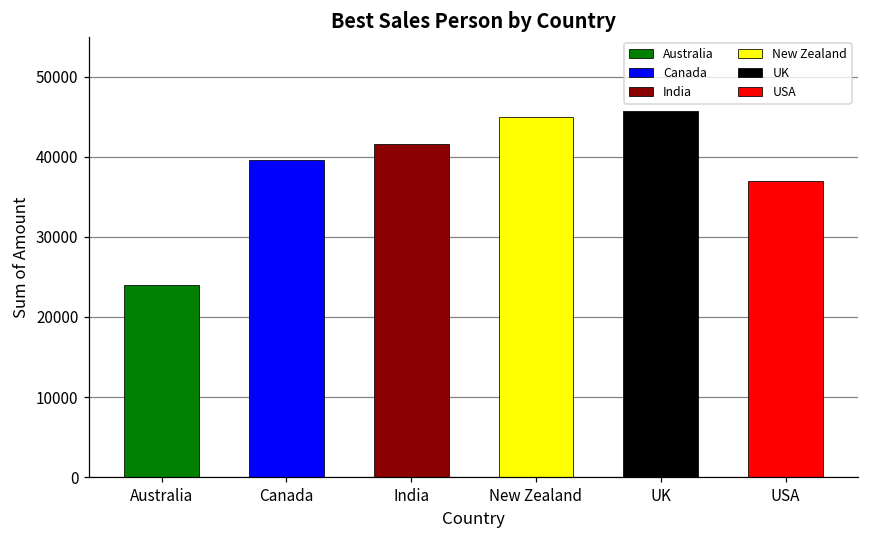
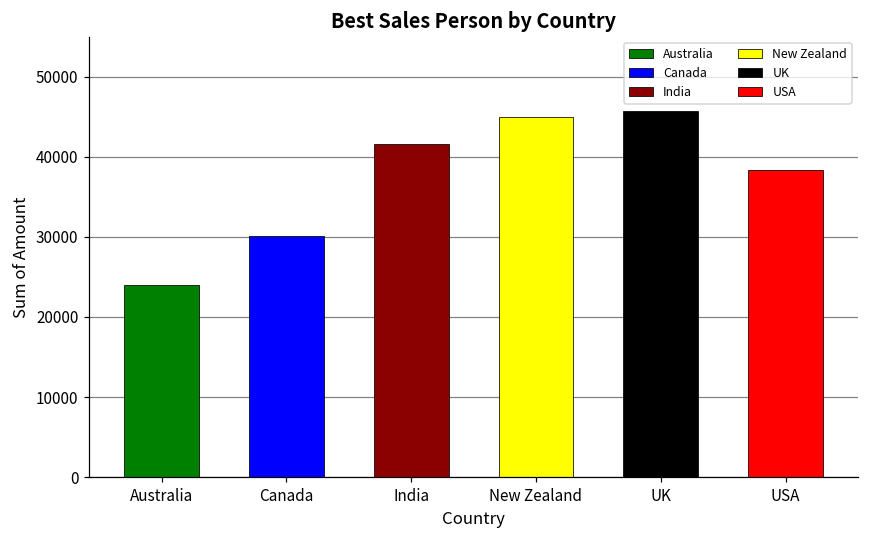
Canada: 40000 -> 30000
USA: 37000 -> 38000
